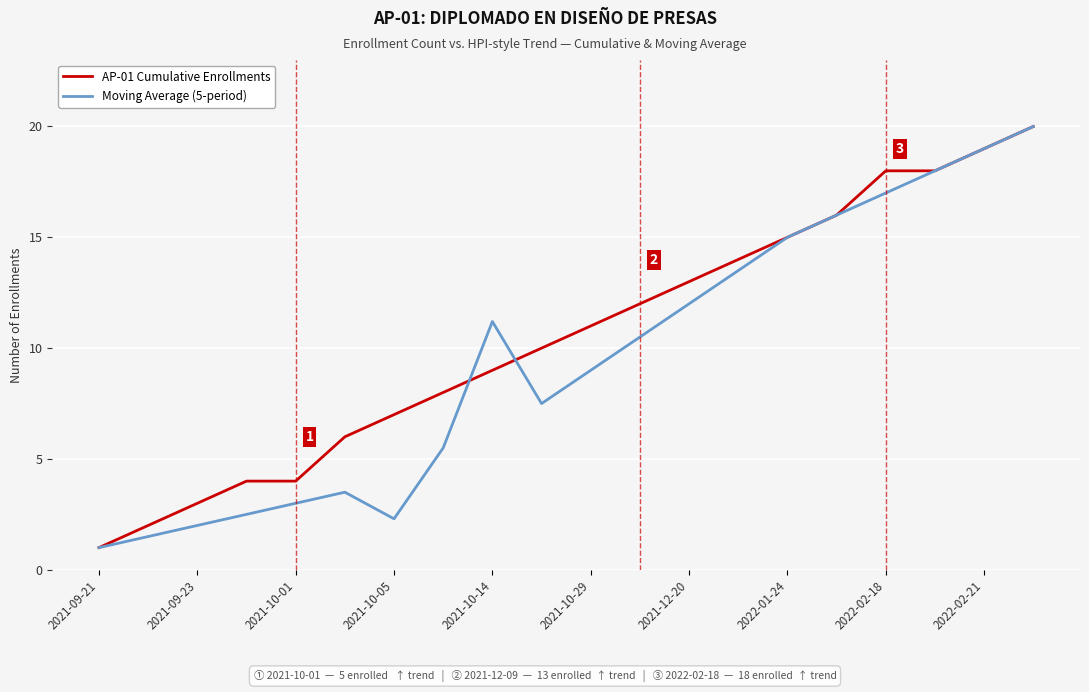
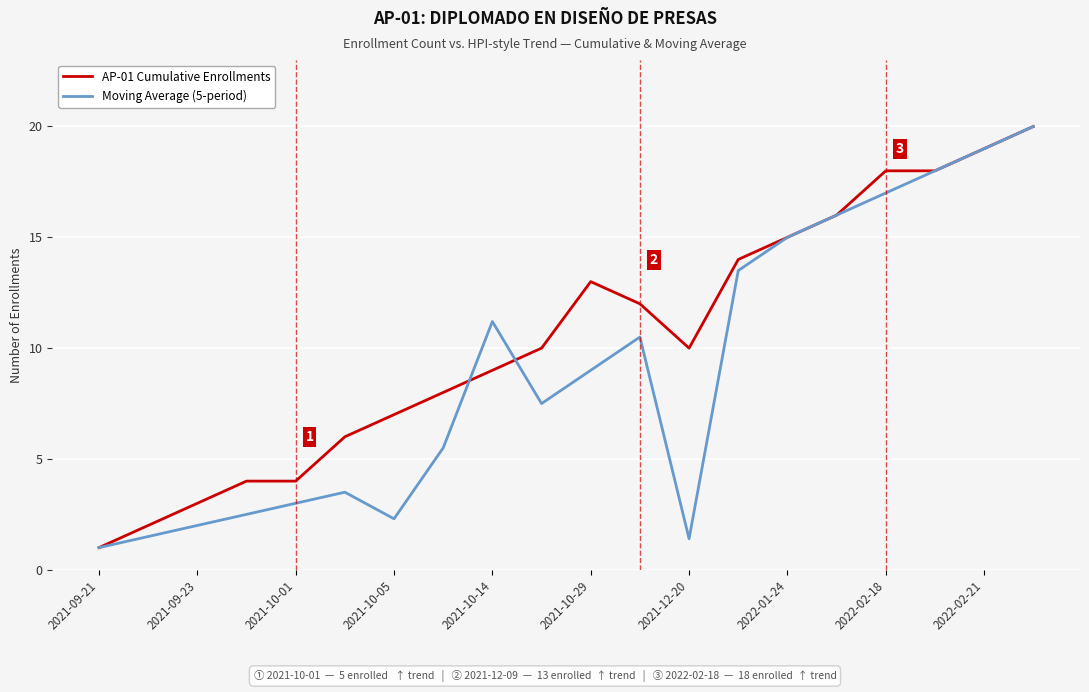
AP-01 Cumulative Enrollments, 2021-10-29: 11 -> 13
AP-01 Cumulative Enrollments, 2021-12-20: 13 -> 10
Moving Average (5-period), 2021-12-20: 12.0 -> 1.4
